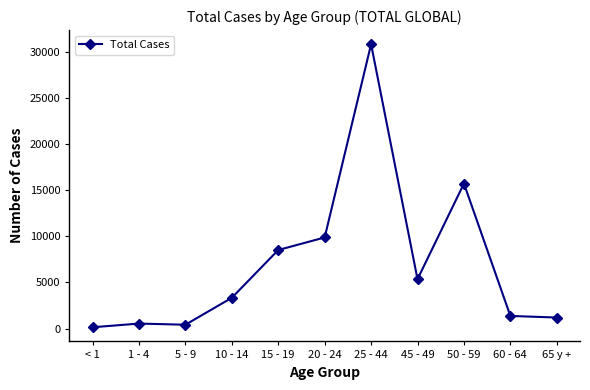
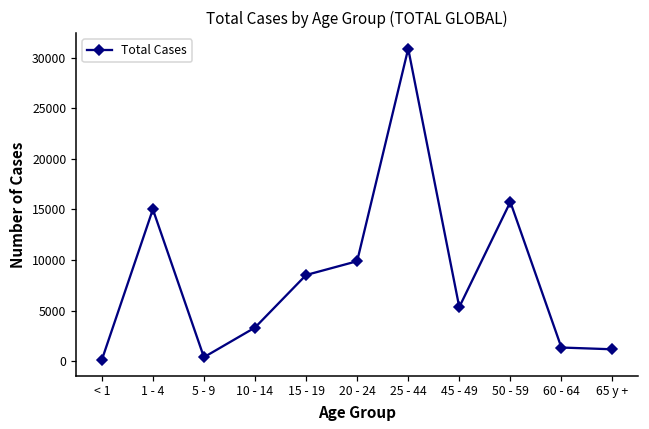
1 - 4: 1000 -> 15000
